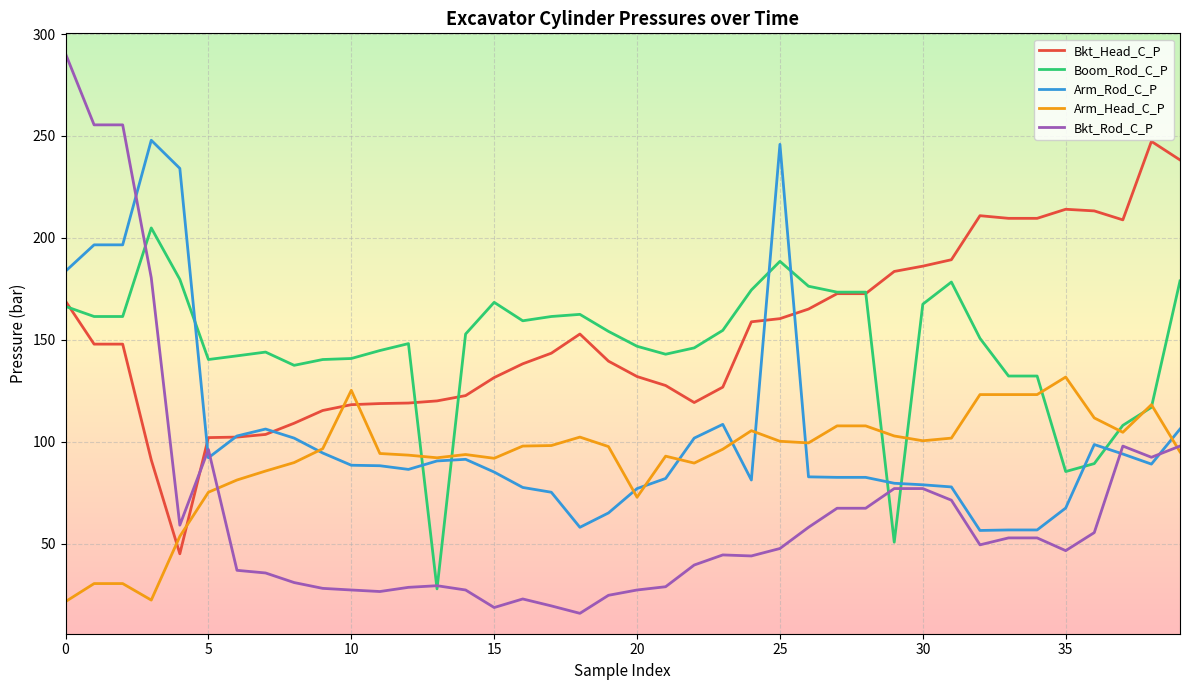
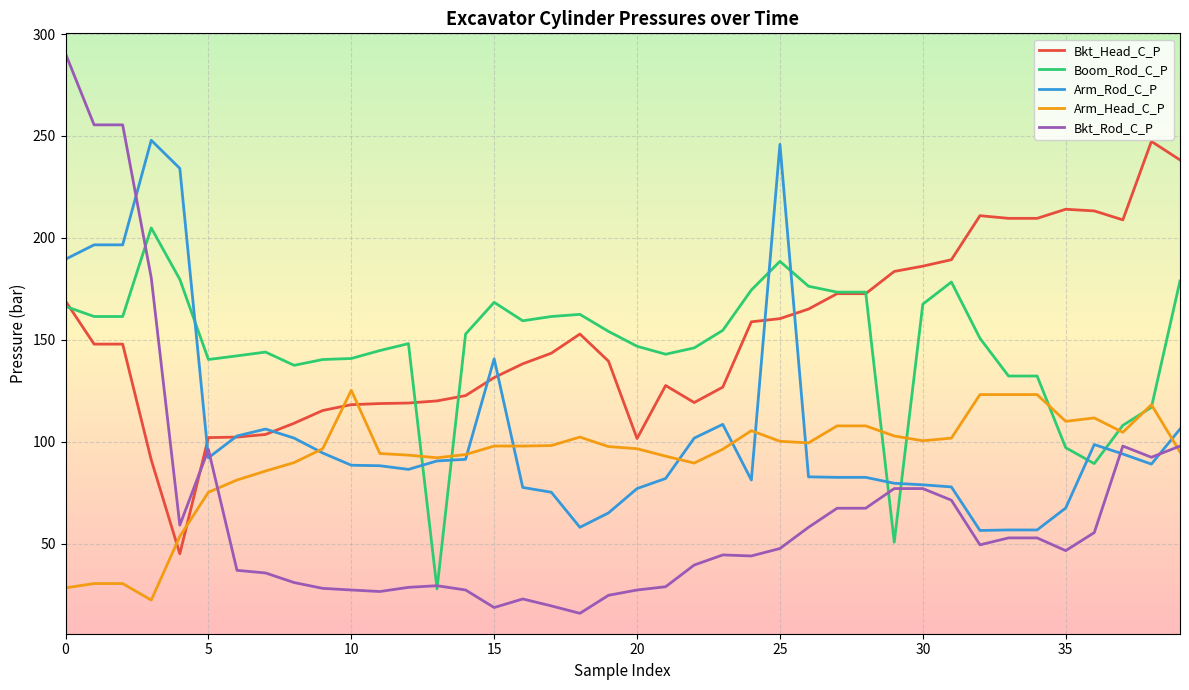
Arm_Rod_C_P, 0: 184 -> 190
Arm_Head_C_P, 0: 22 -> 28
Arm_Rod_C_P, 15: 85 -> 141
Arm_Head_C_P, 15: 92 -> 98
Bkt_Head_C_P, 20: 132 -> 102
Arm_Head_C_P, 20: 73 -> 97
Boom_Rod_C_P, 35: 85 -> 97
Arm_Head_C_P, 35: 132 -> 110
